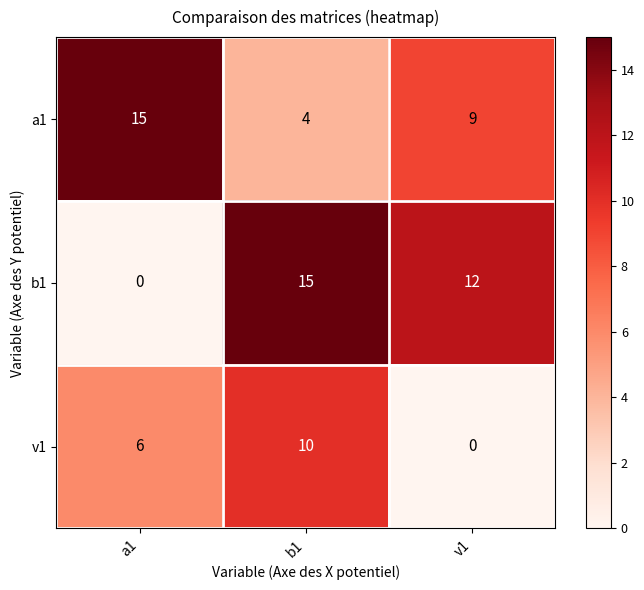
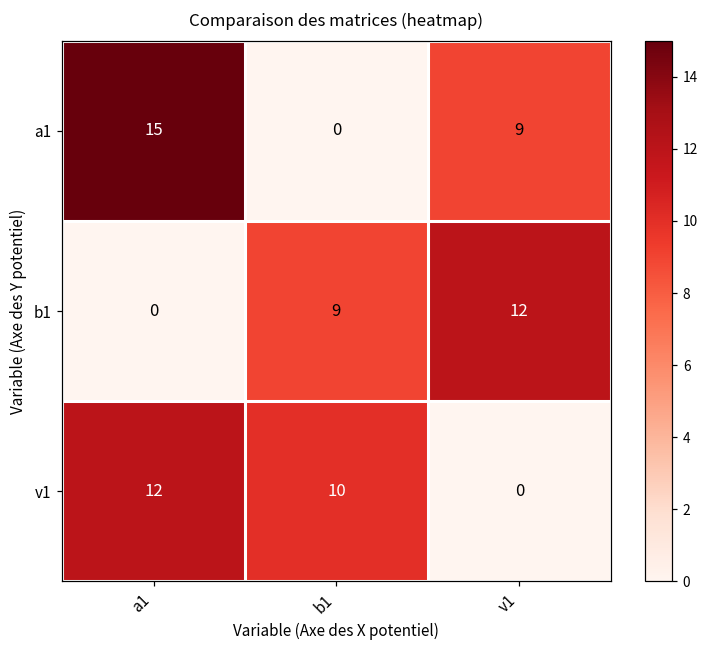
a1, b1: 4 -> 0
b1, b1: 15 -> 9
v1, a1: 6 -> 12
